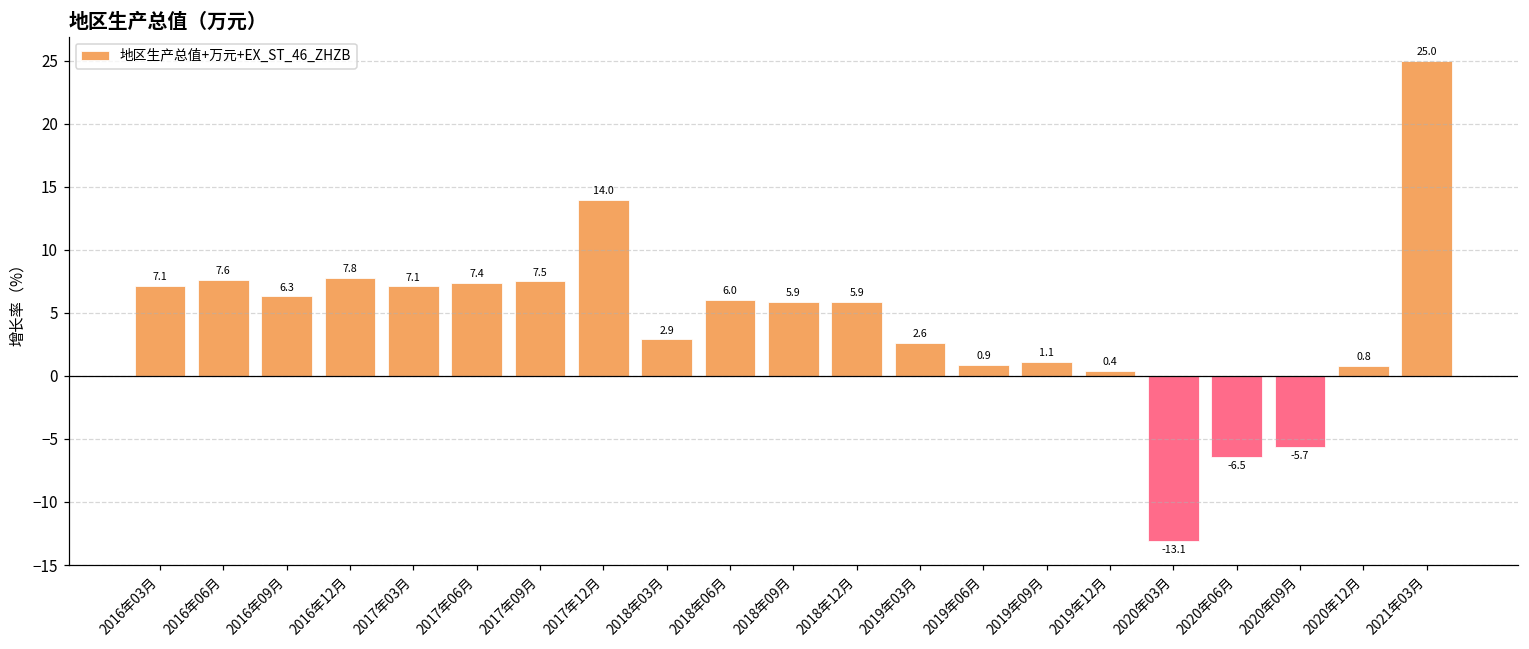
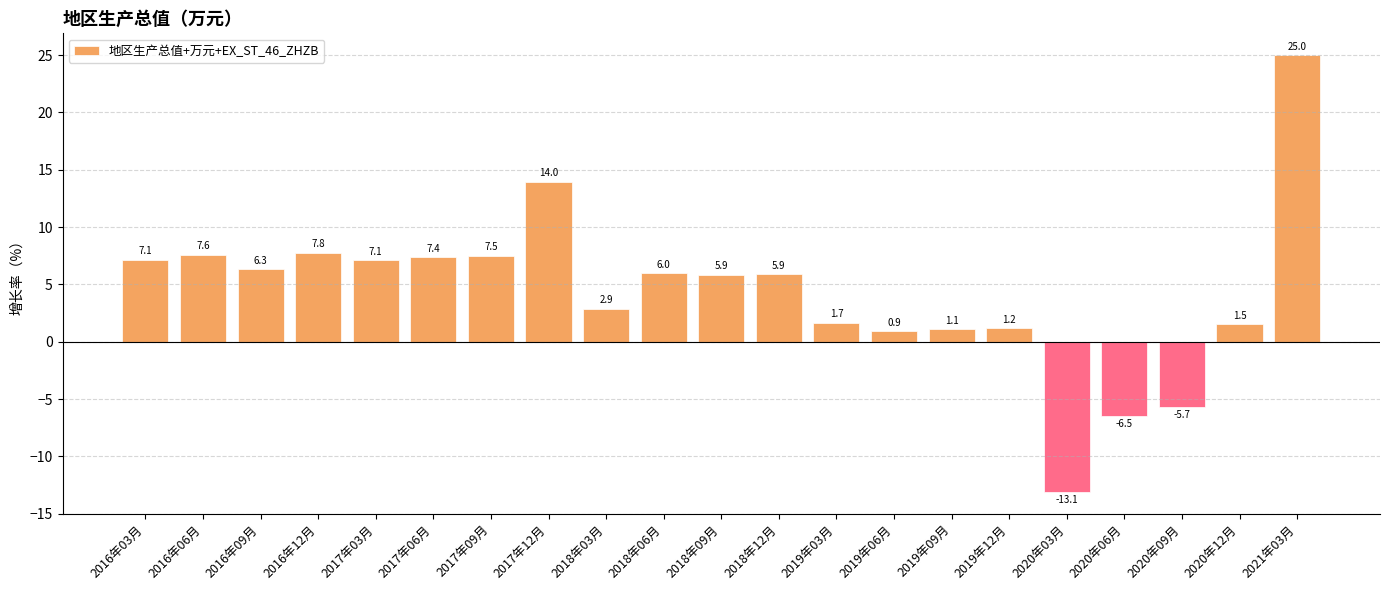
2019年03月: 2.6 -> 1.7
2019年12月: 0.4 -> 1.2
2020年12月: 0.8 -> 1.5
